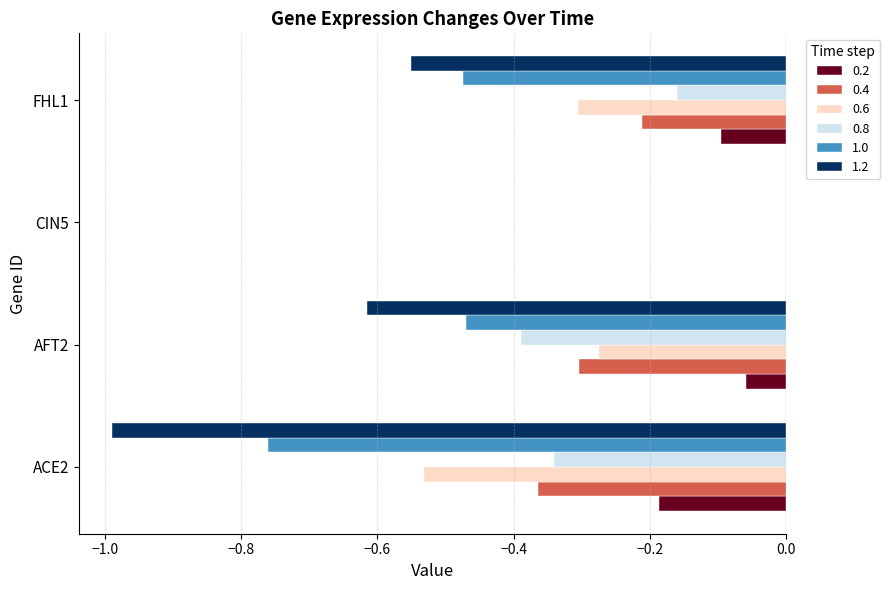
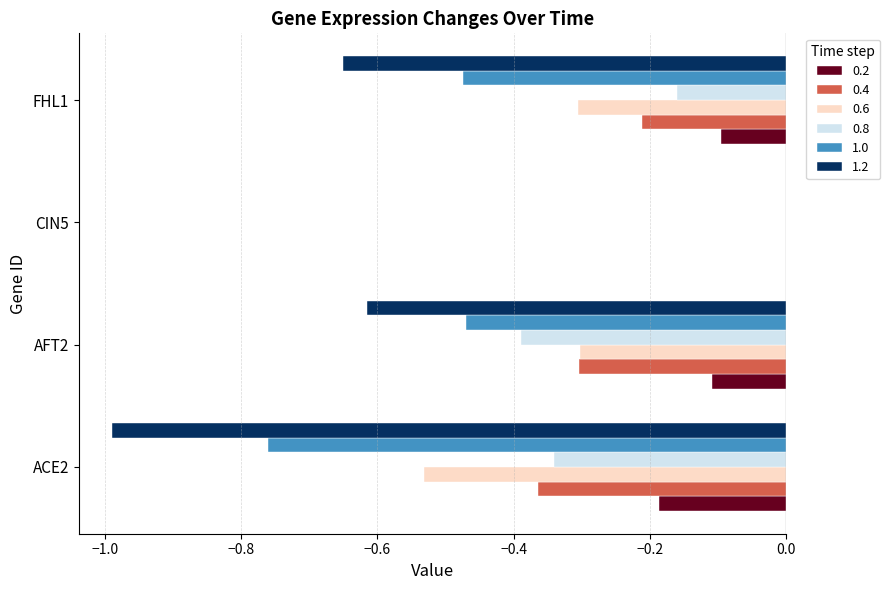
1.2, FHL1: -0.55 -> -0.65
0.6, AFT2: -0.27 -> -0.30
0.2, AFT2: -0.06 -> -0.11
